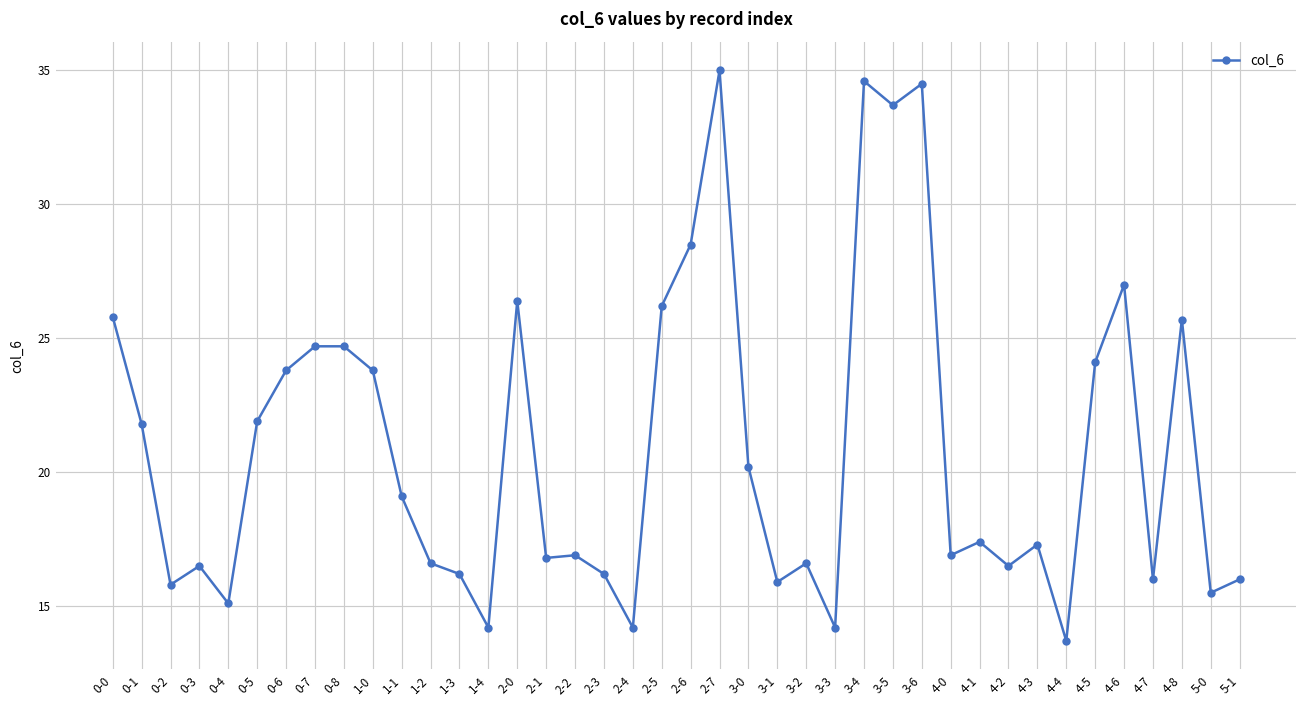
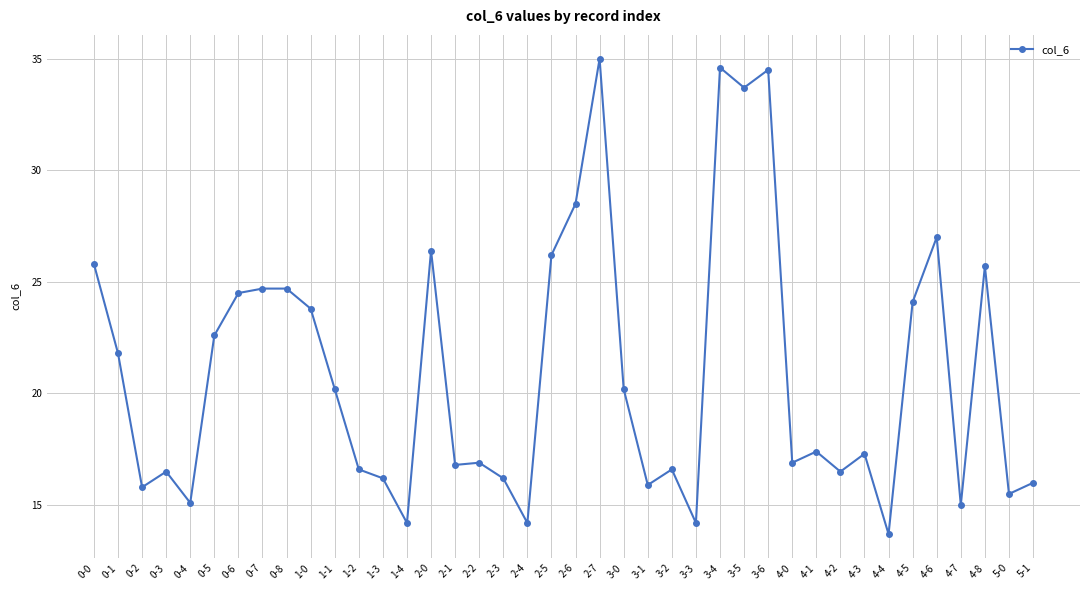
0-5: 21.9 -> 22.6
0-6: 23.8 -> 24.5
1-1: 19.1 -> 20.2
4-7: 16 -> 15
